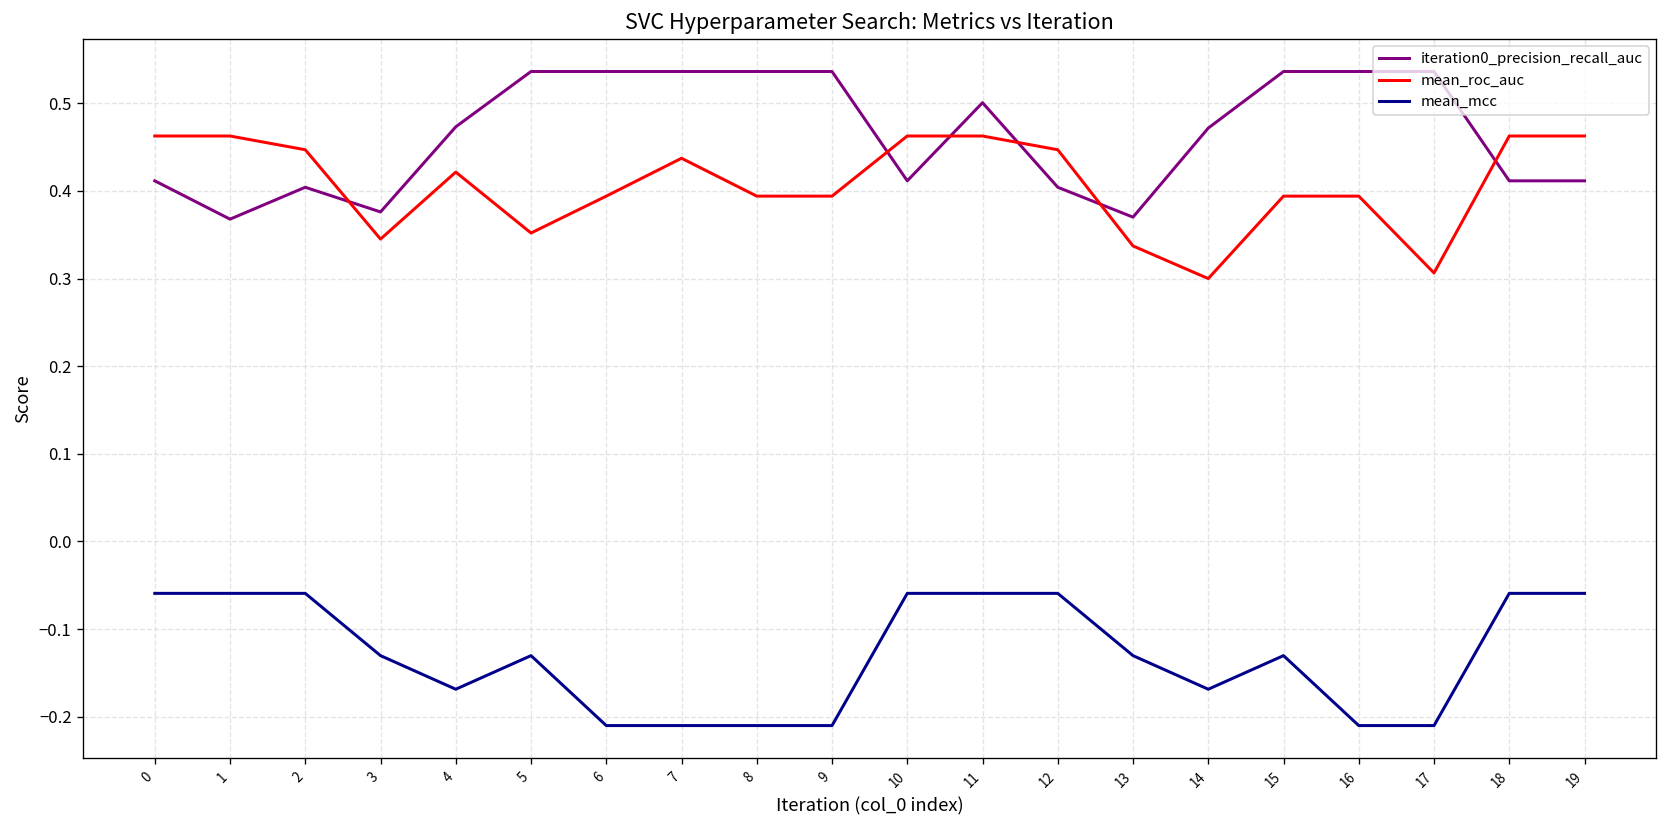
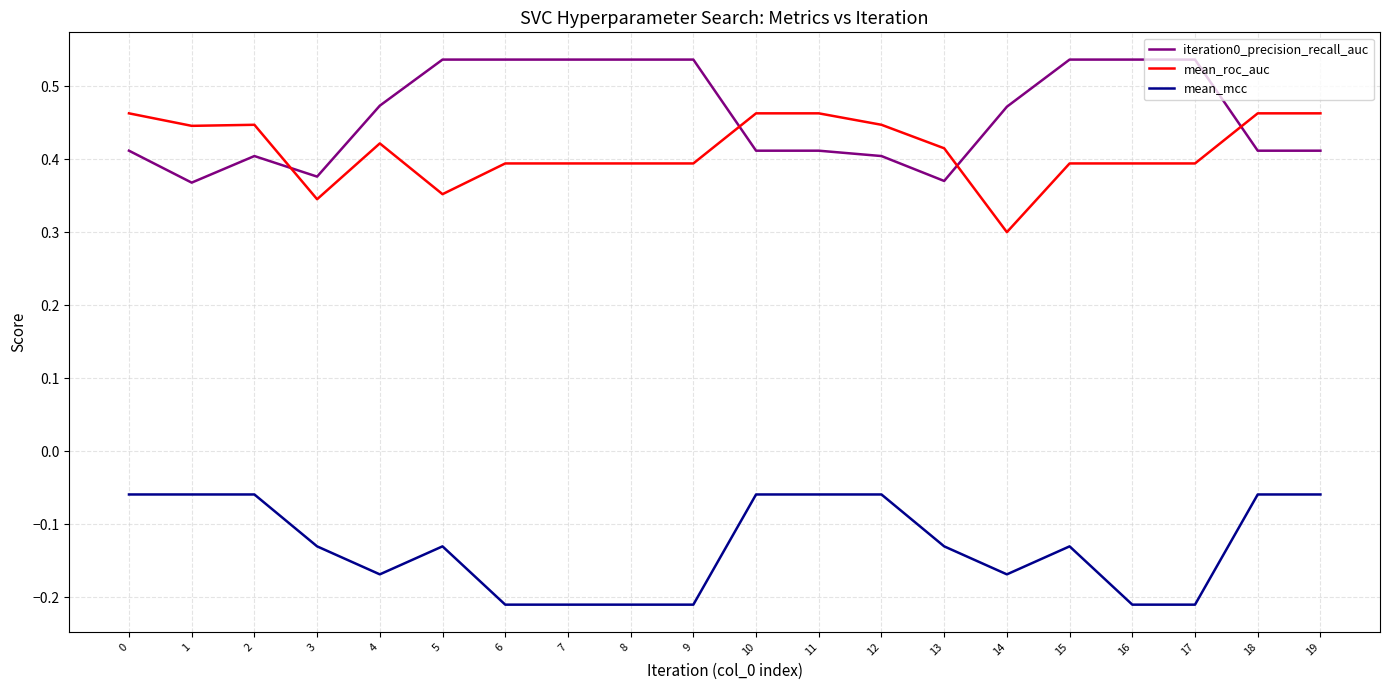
mean_roc_auc, 1: 0.46 -> 0.45
mean_roc_auc, 7: 0.44 -> 0.39
iteration0_precision_recall_auc, 11: 0.50 -> 0.41
mean_roc_auc, 13: 0.34 -> 0.41
mean_roc_auc, 17: 0.31 -> 0.39
